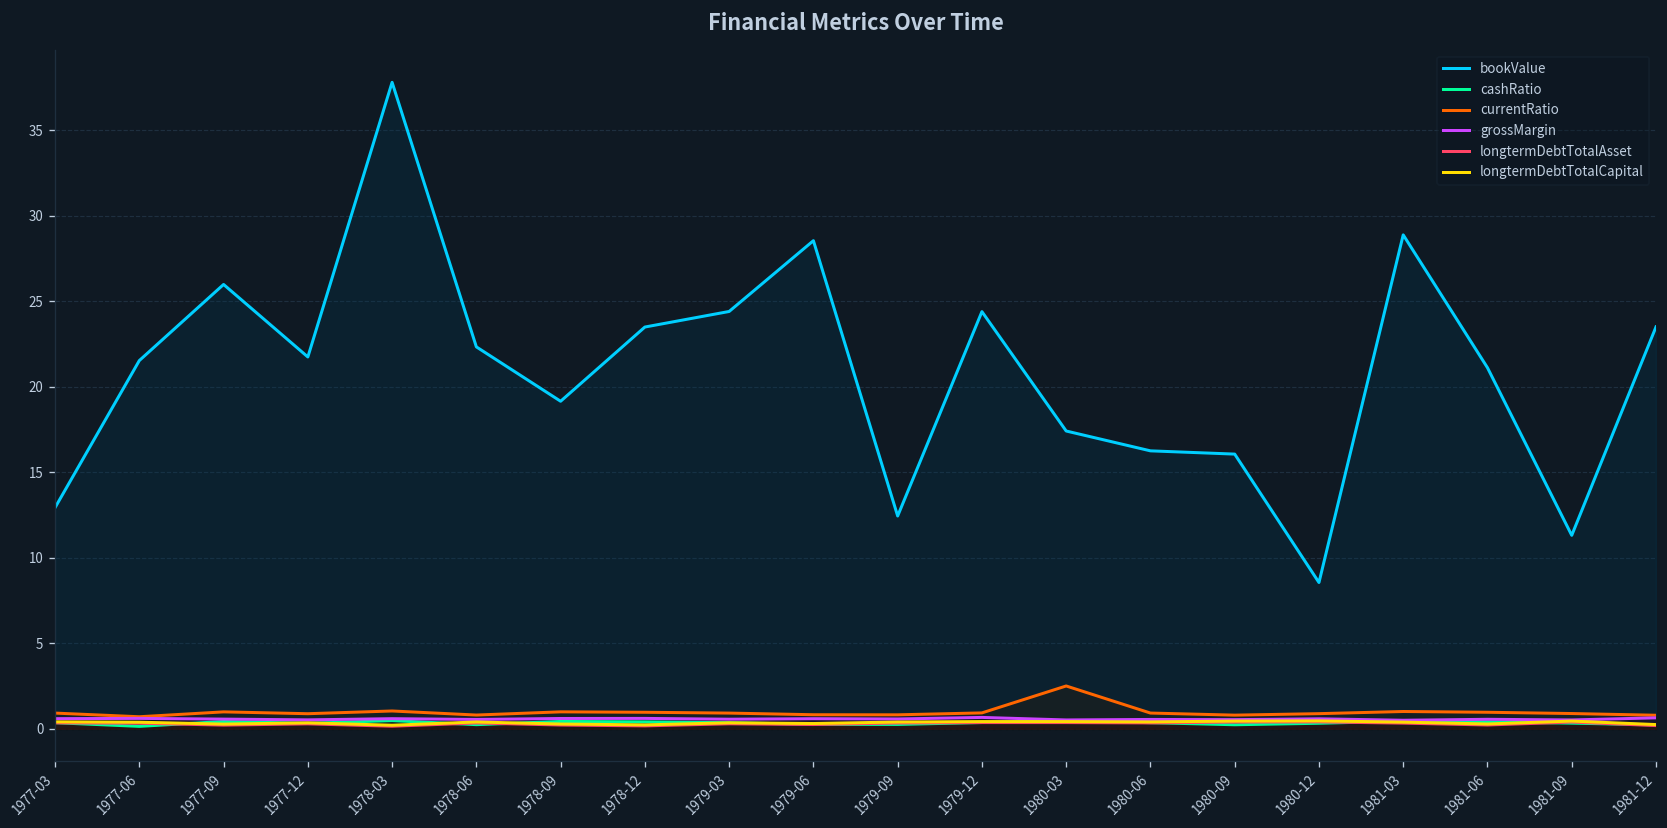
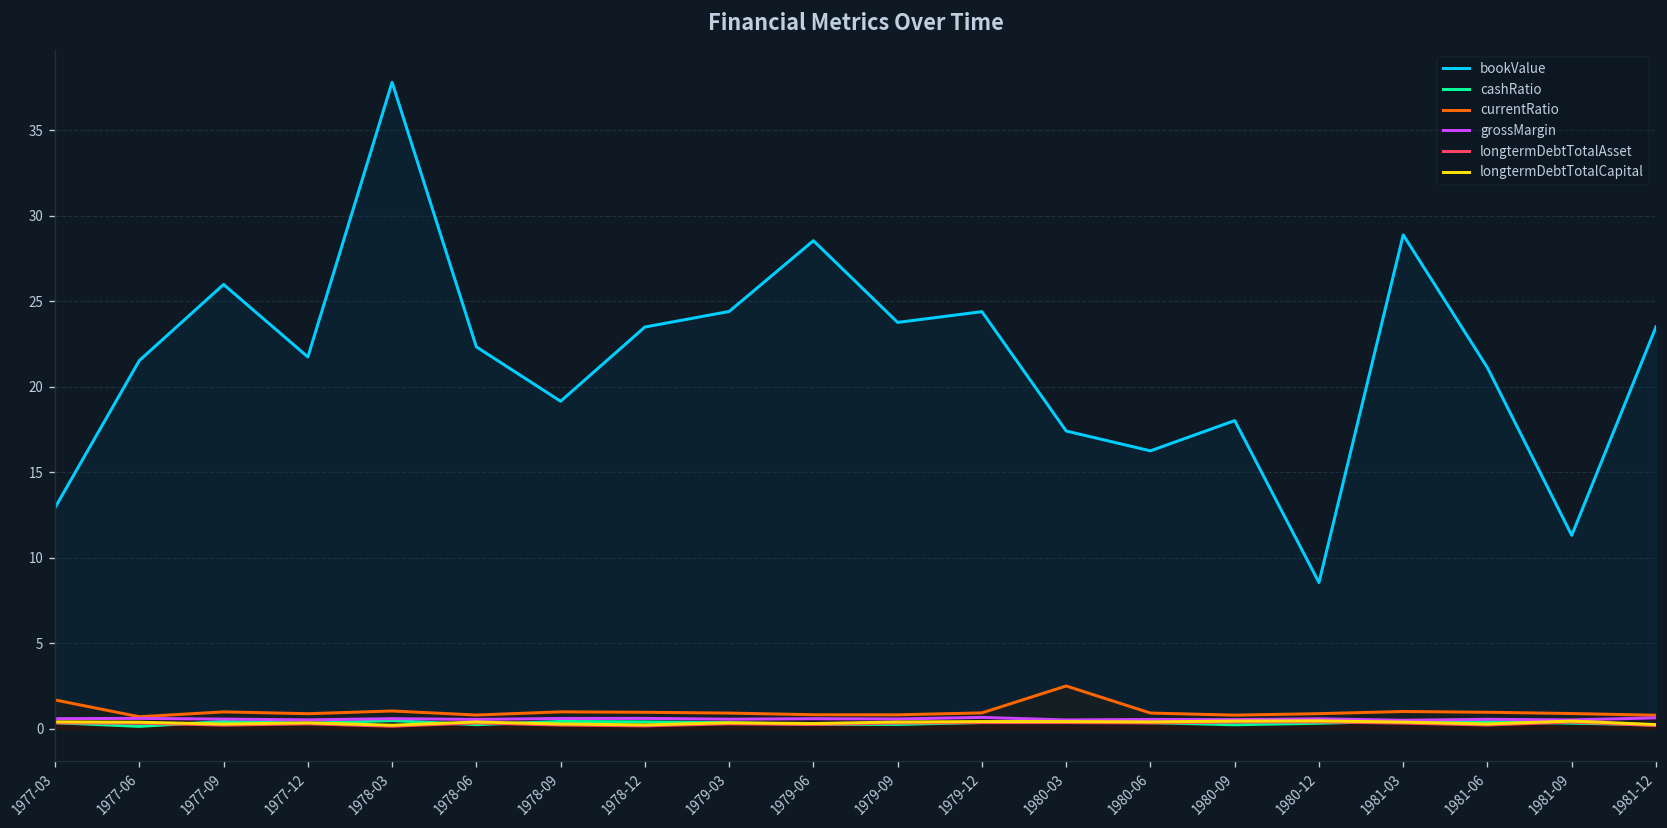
currentRatio, 1977-03: 0.9 -> 1.7
bookValue, 1979-09: 12.4 -> 23.8
bookValue, 1980-09: 16.1 -> 18.0
